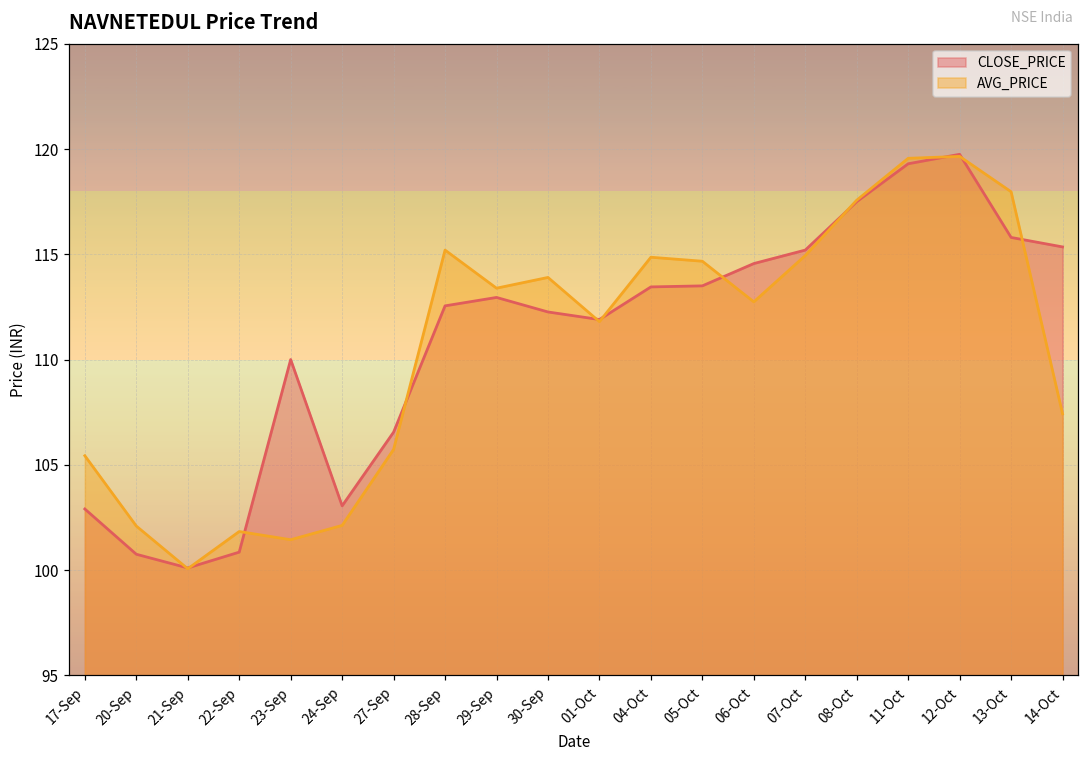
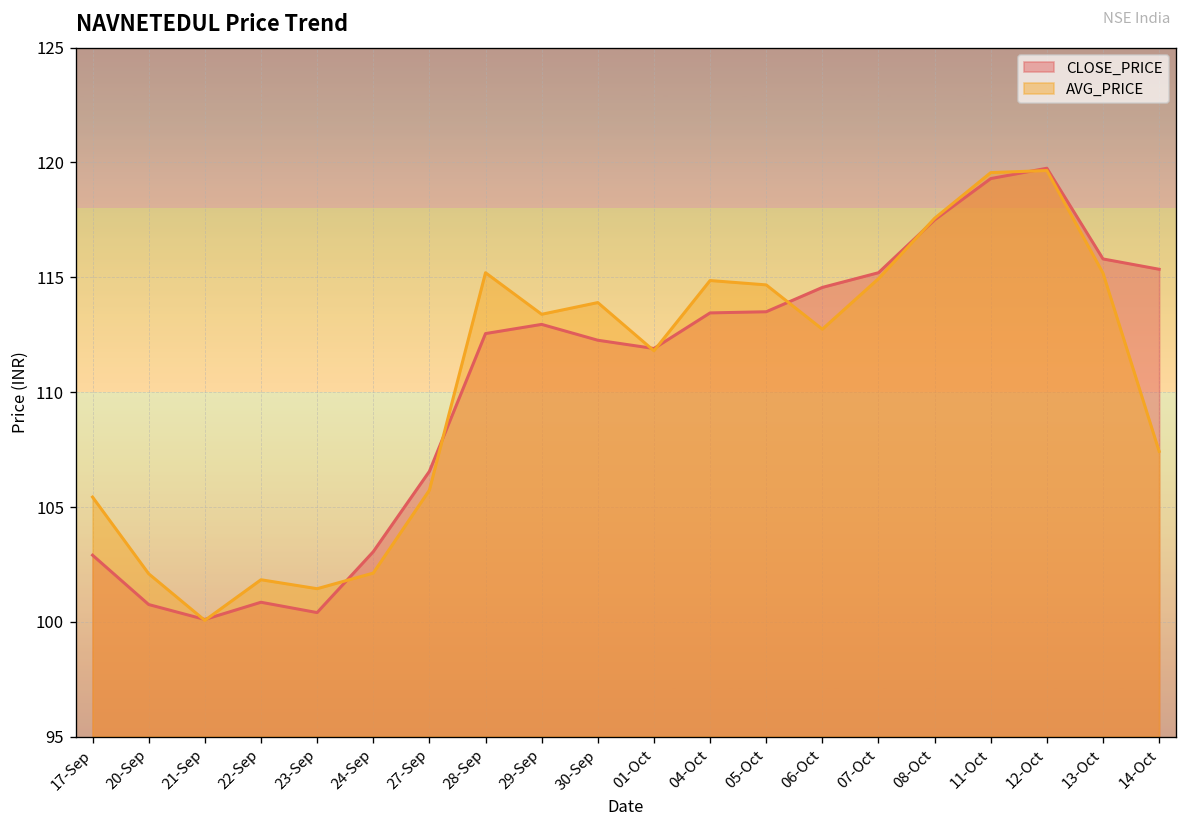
CLOSE_PRICE, 23-Sep: 110.0 -> 100.4
AVG_PRICE, 13-Oct: 118.0 -> 115.2
